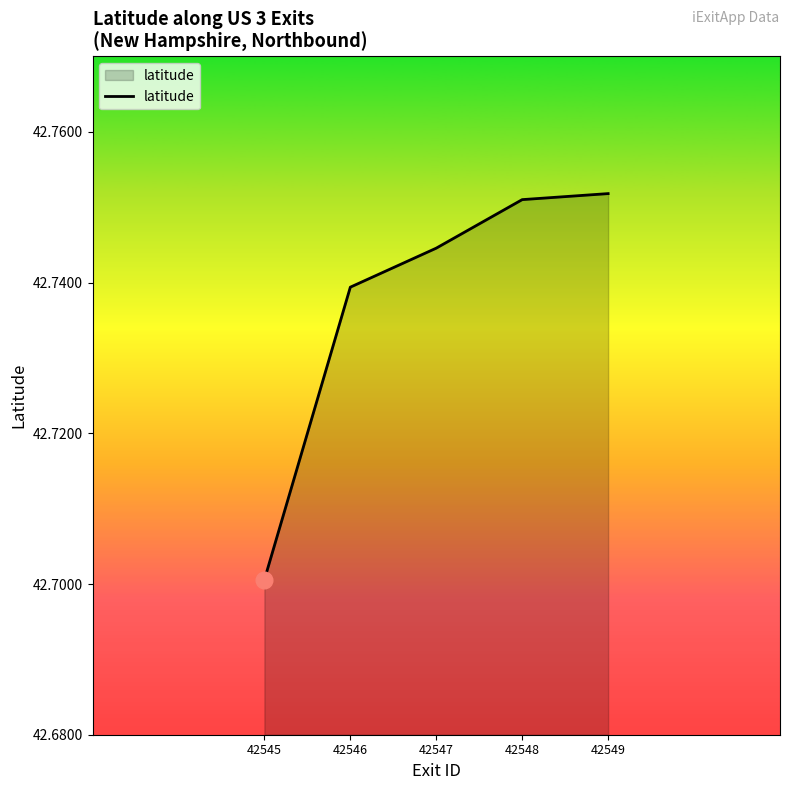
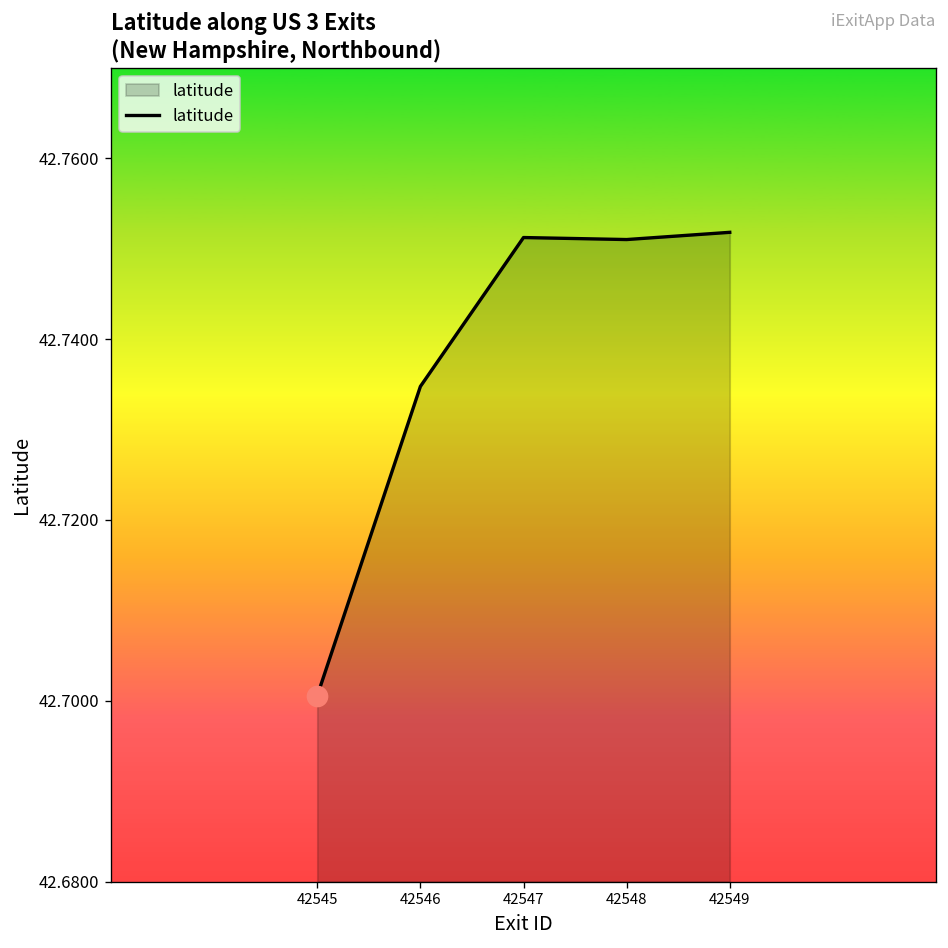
latitude, 42546: 42.739 -> 42.735
latitude, 42547: 42.745 -> 42.751
